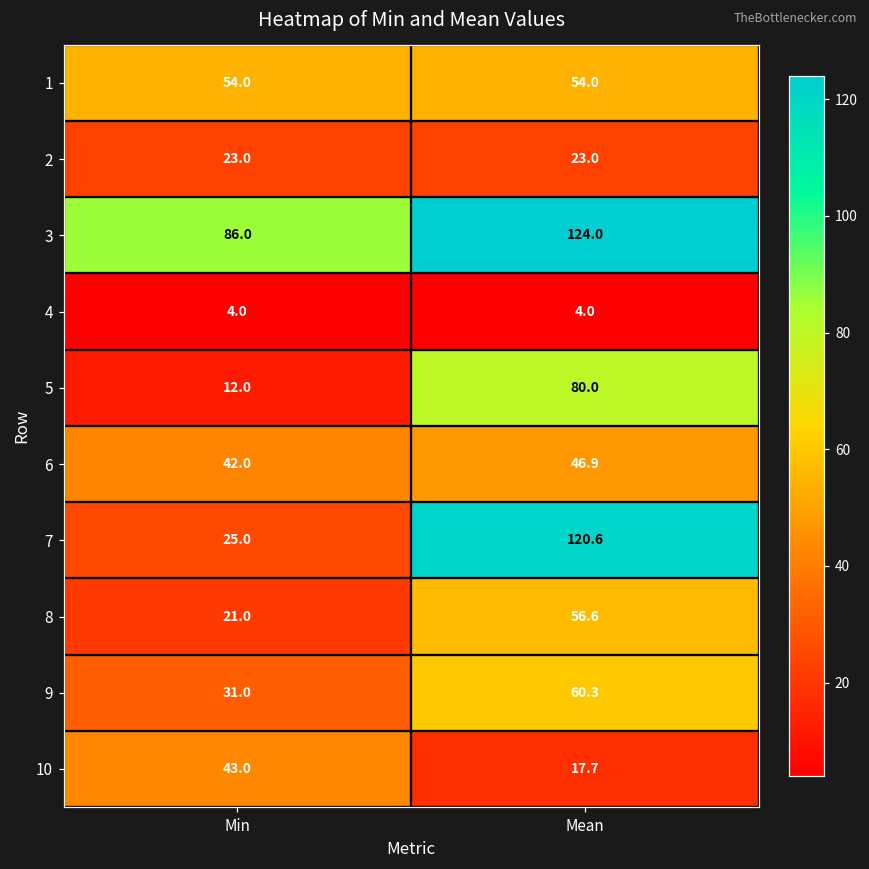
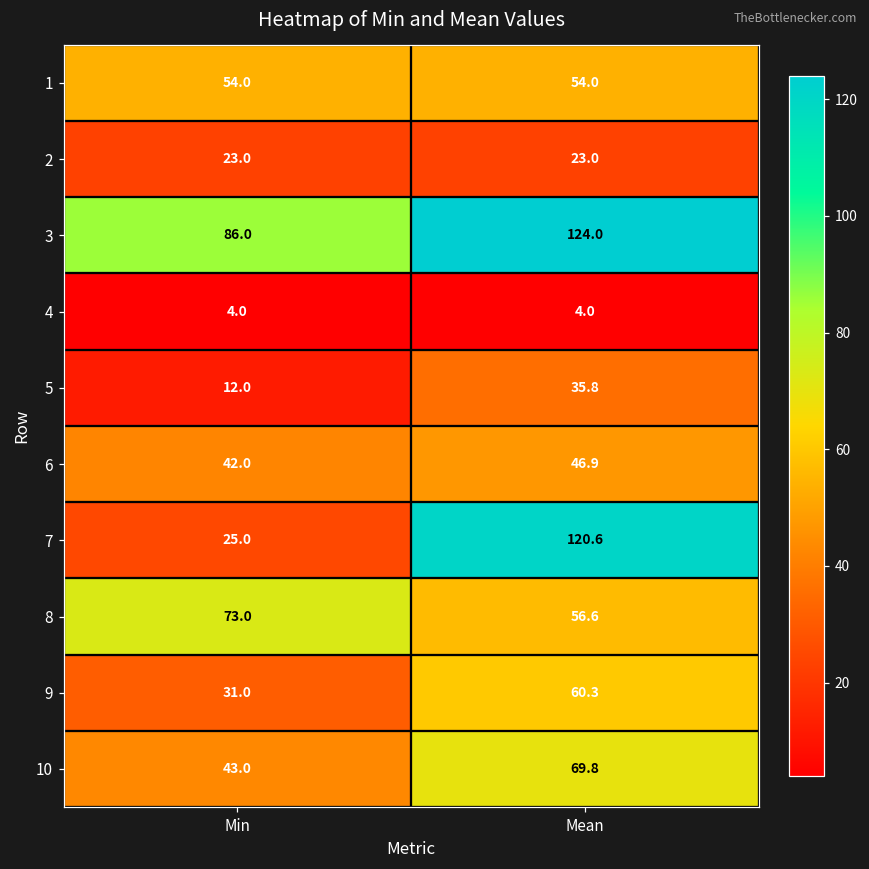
5, Mean: 80.0 -> 35.8
8, Min: 21.0 -> 73.0
10, Mean: 17.7 -> 69.8
